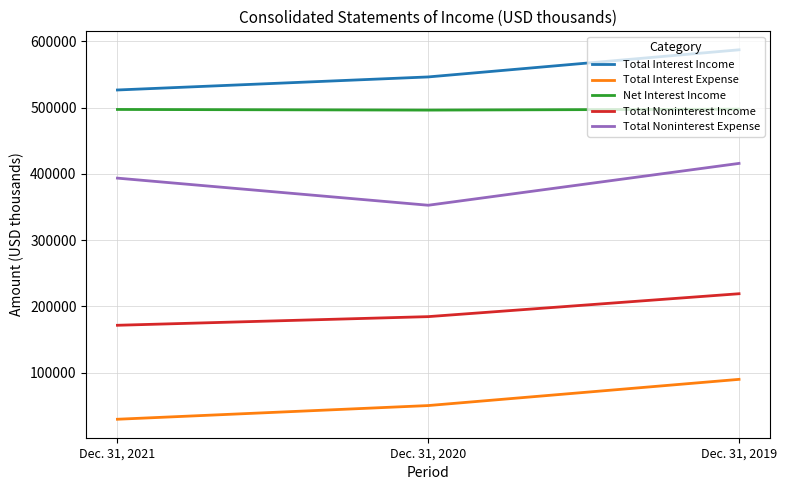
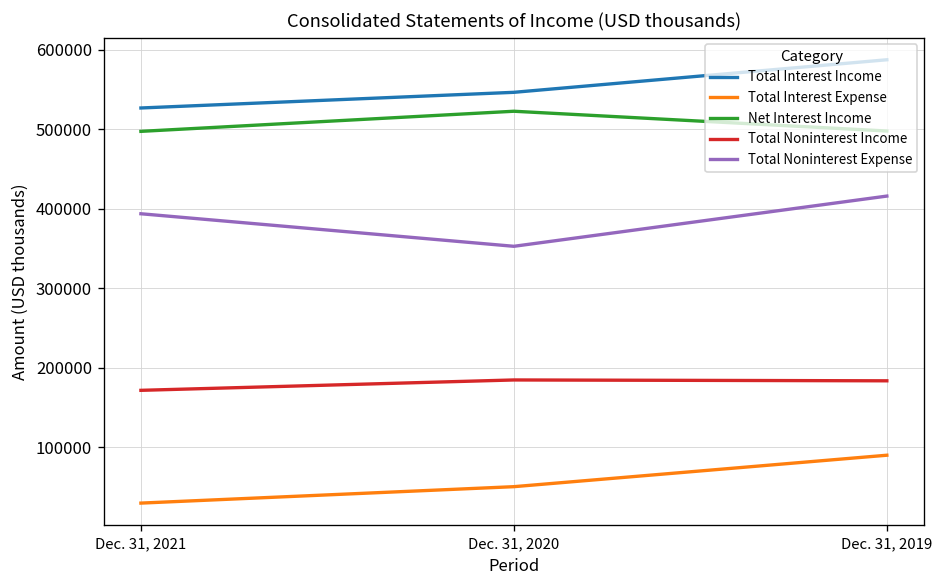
Net Interest Income, Dec. 31, 2020: 500000 -> 520000
Total Noninterest Income, Dec. 31, 2019: 220000 -> 180000
